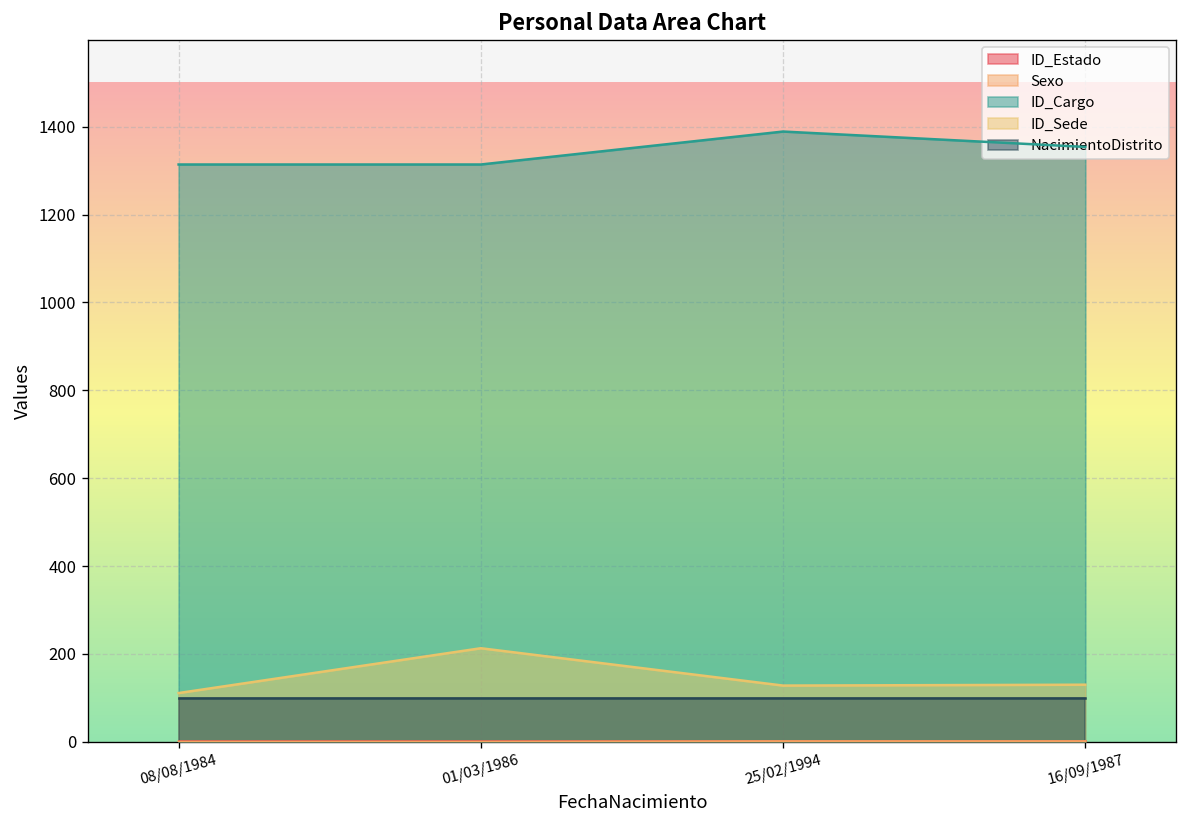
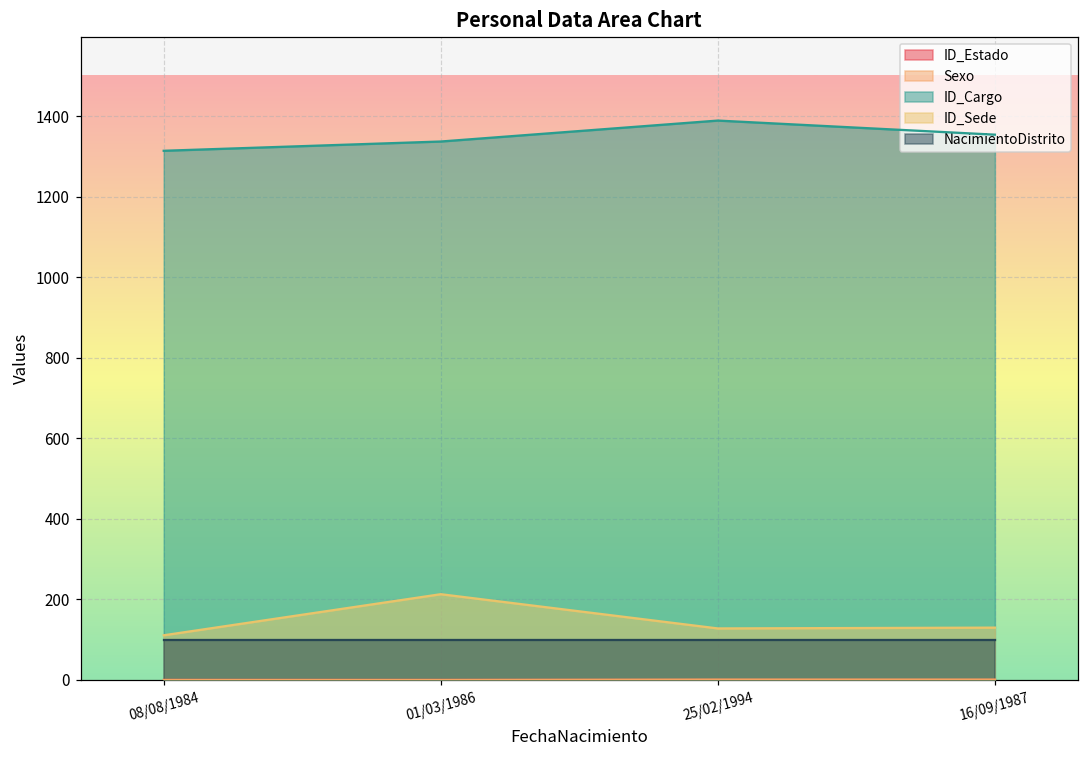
ID_Cargo, 01/03/1986: 1310 -> 1340
